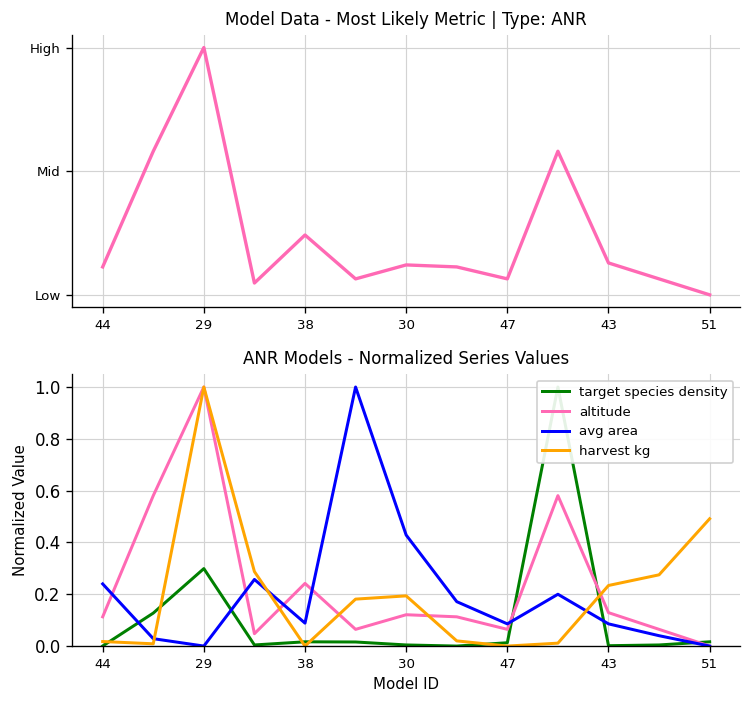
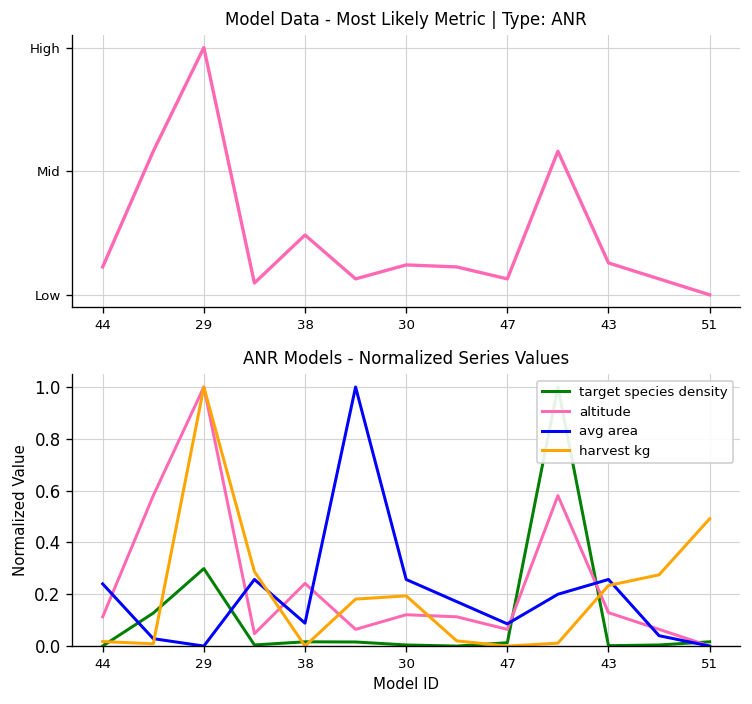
ANR Models - Normalized Series Values, avg area, 30: 0.43 -> 0.26
ANR Models - Normalized Series Values, avg area, 43: 0.09 -> 0.26
